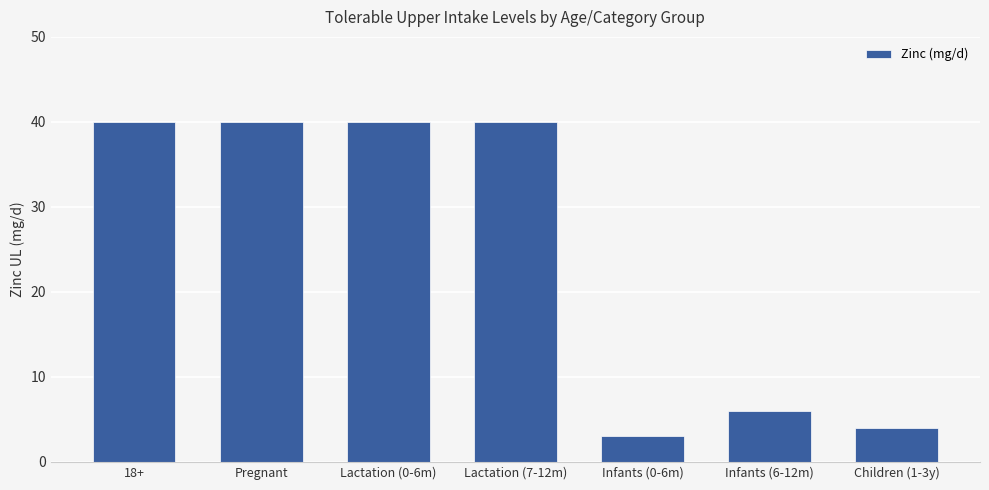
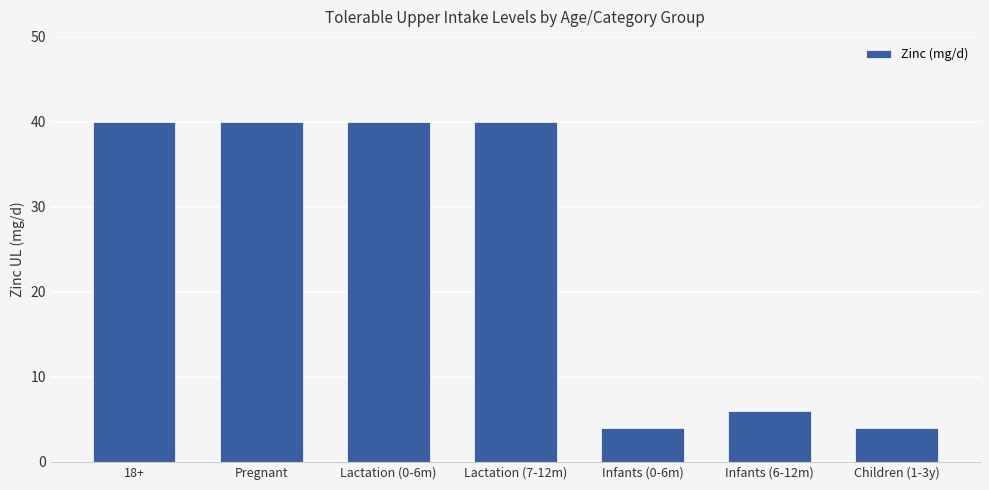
Infants (0-6m): 3 -> 4
